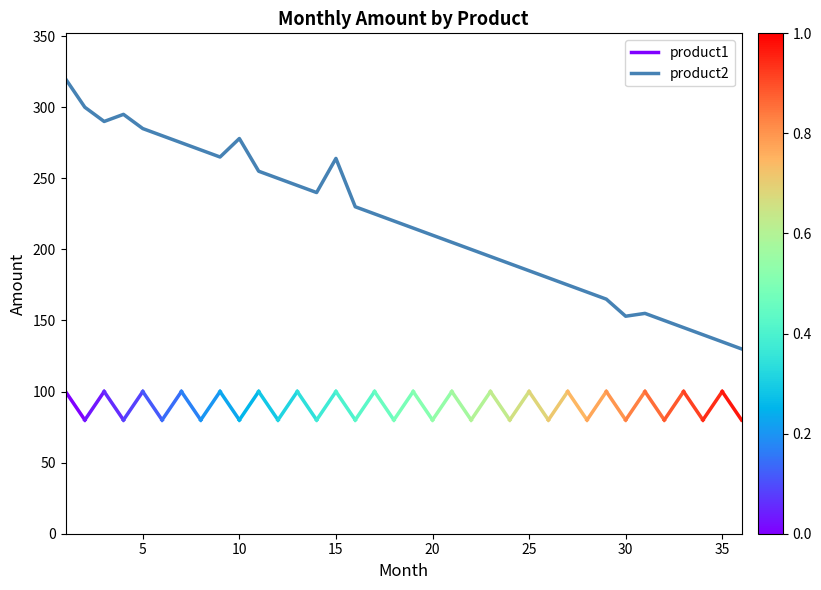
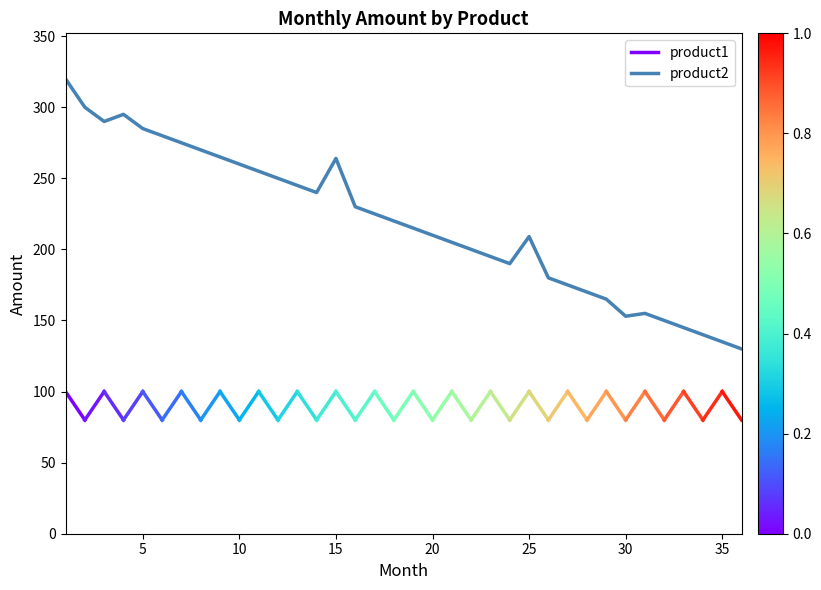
product2, 10: 278 -> 260
product2, 25: 185 -> 209
